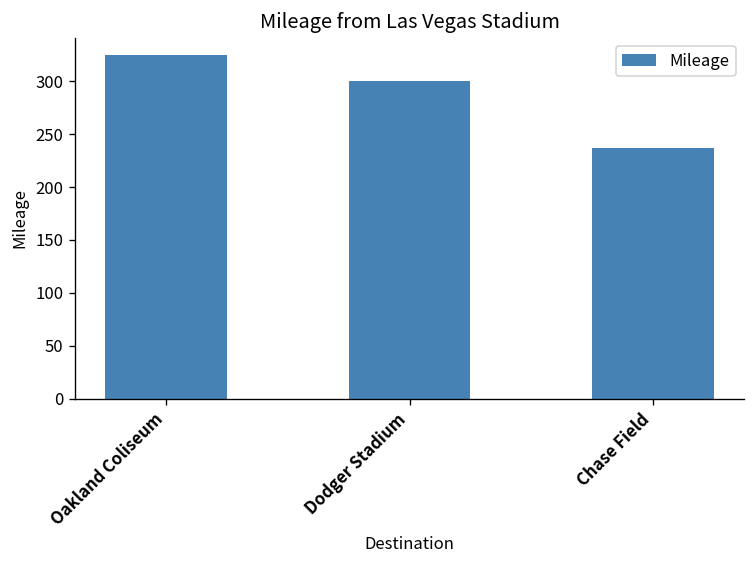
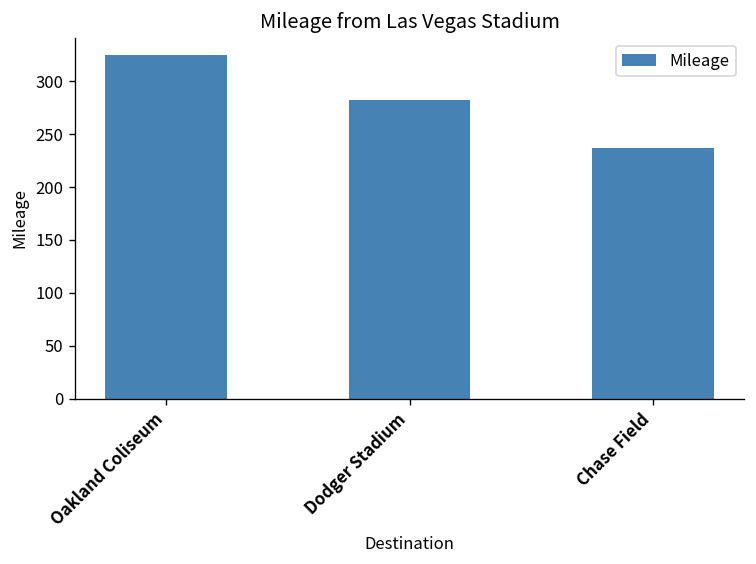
Dodger Stadium: 300 -> 280
